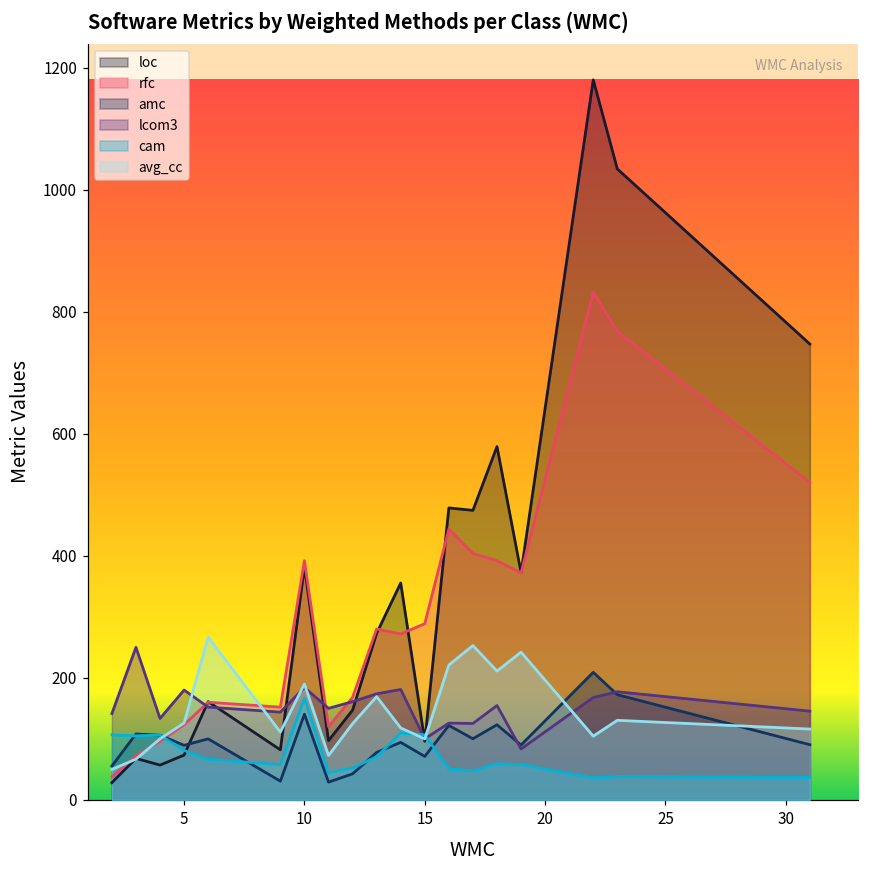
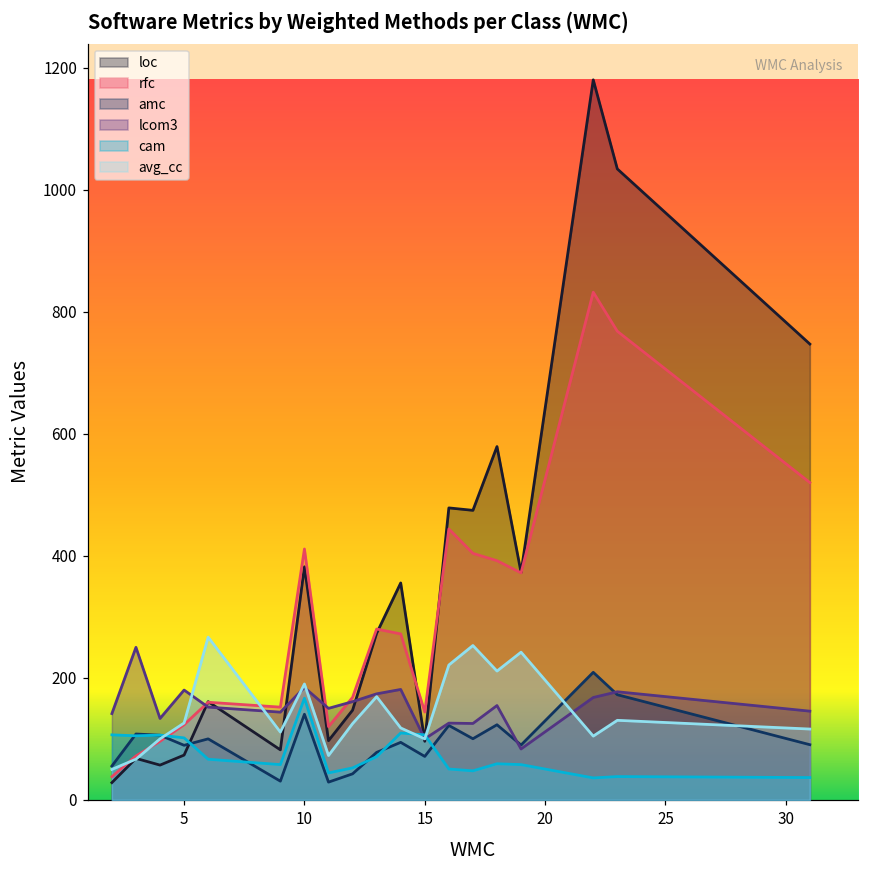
cam, 5: 80 -> 100
rfc, 10: 390 -> 410
rfc, 15: 290 -> 140
